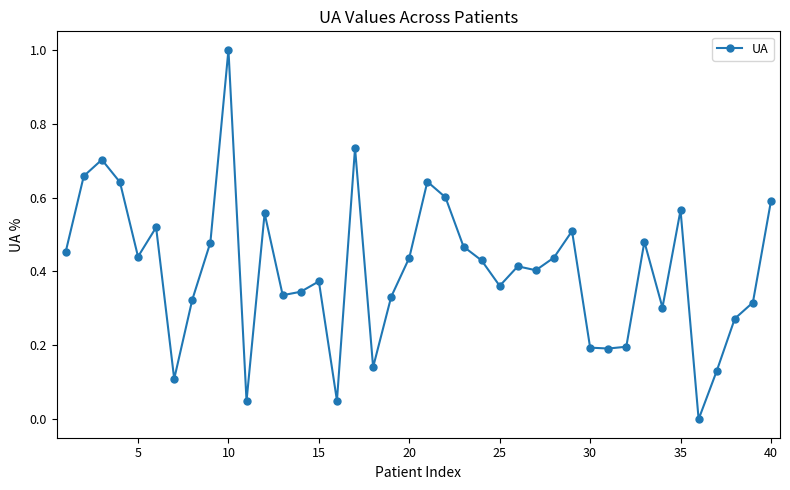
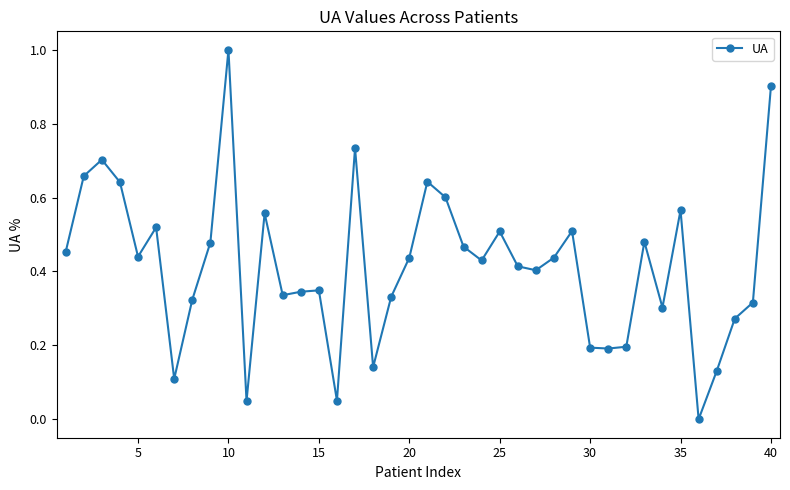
15: 0.37 -> 0.35
25: 0.36 -> 0.51
40: 0.59 -> 0.90
